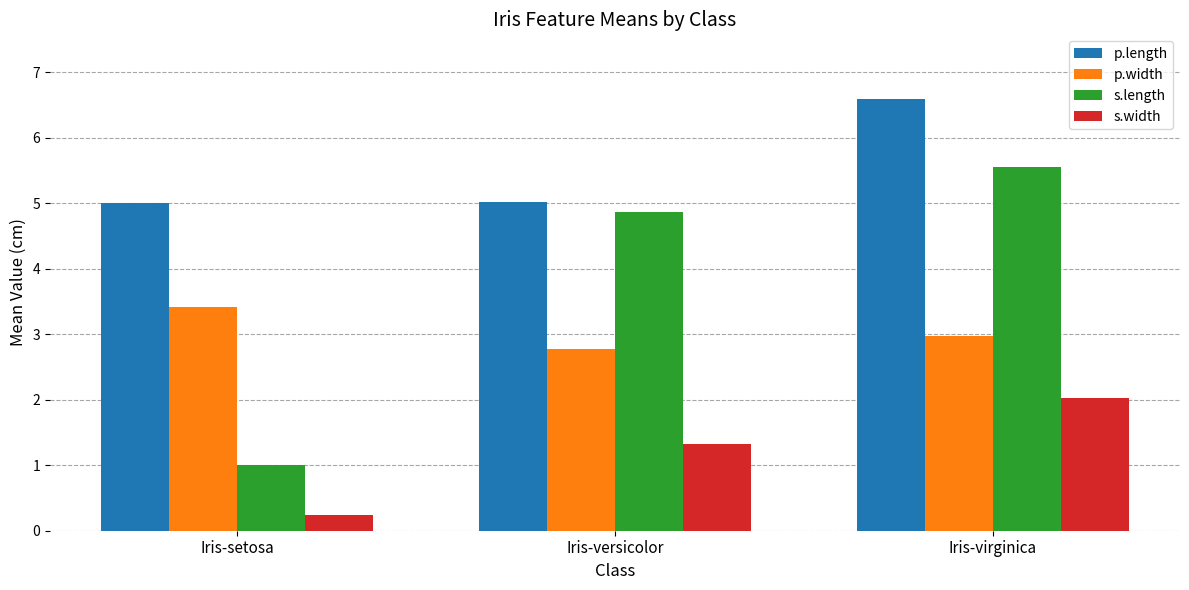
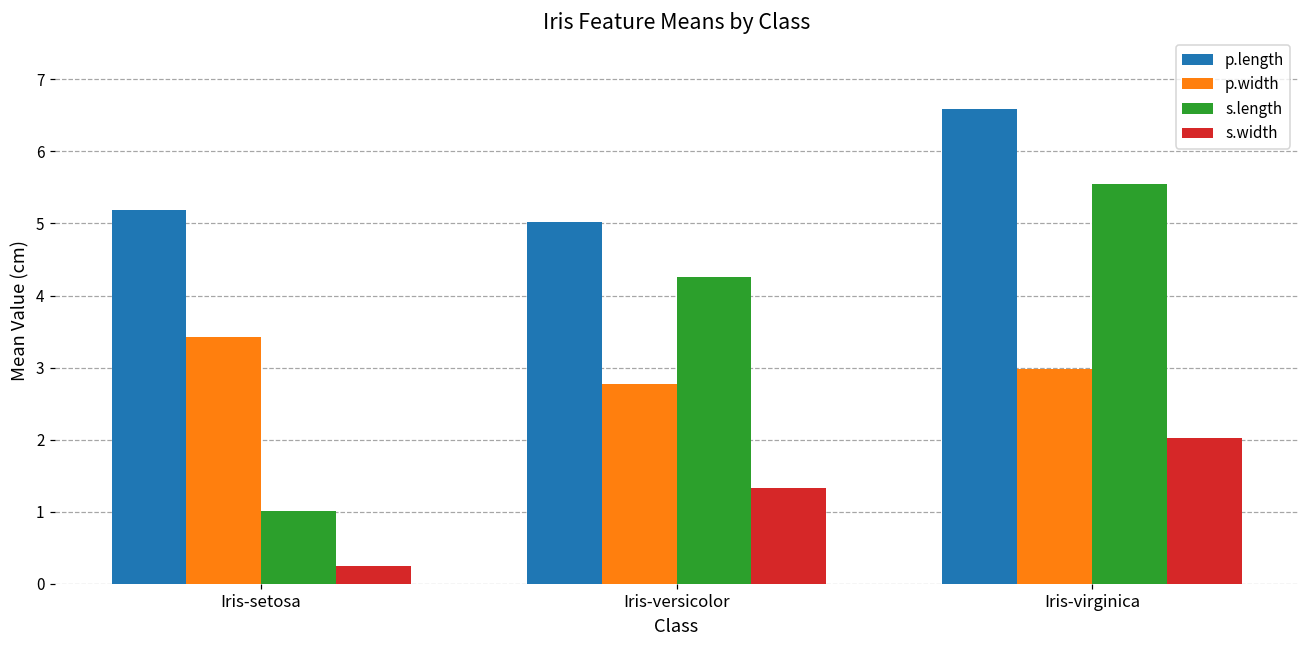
p.length, Iris-setosa: 5.0 -> 5.2
s.length, Iris-versicolor: 4.9 -> 4.3
